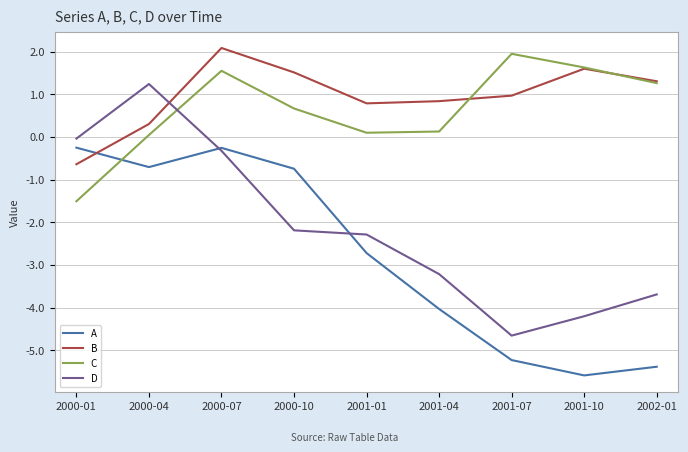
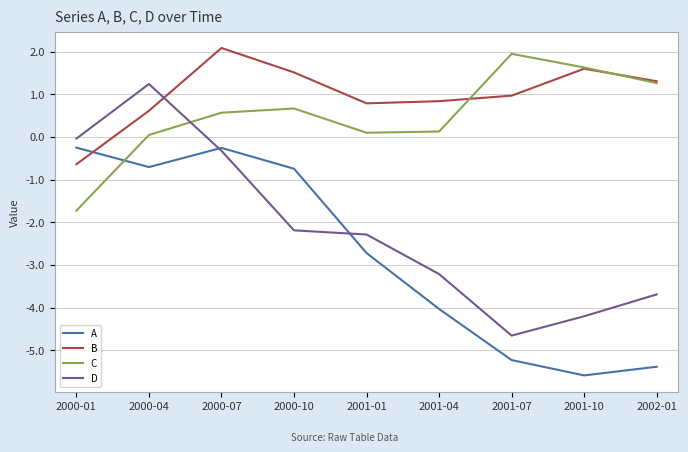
C, 2000-01: -1.5 -> -1.7
B, 2000-04: 0.3 -> 0.6
C, 2000-07: 1.5 -> 0.6
